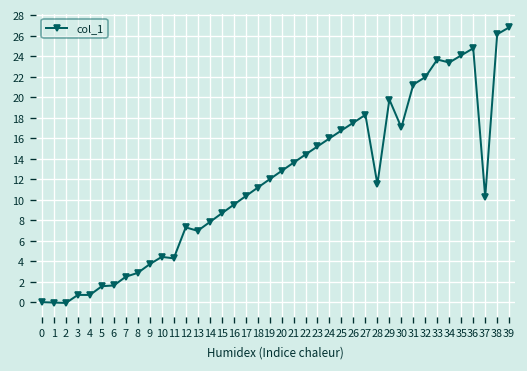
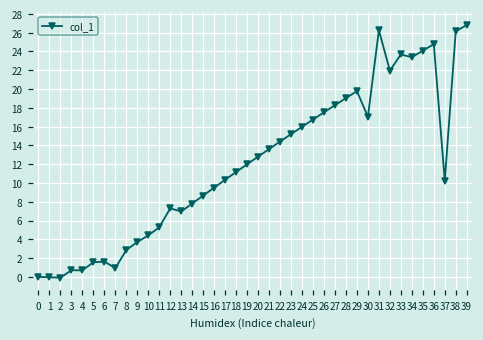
7: 2 -> 1
11: 4 -> 5
28: 12 -> 19
31: 21 -> 26
